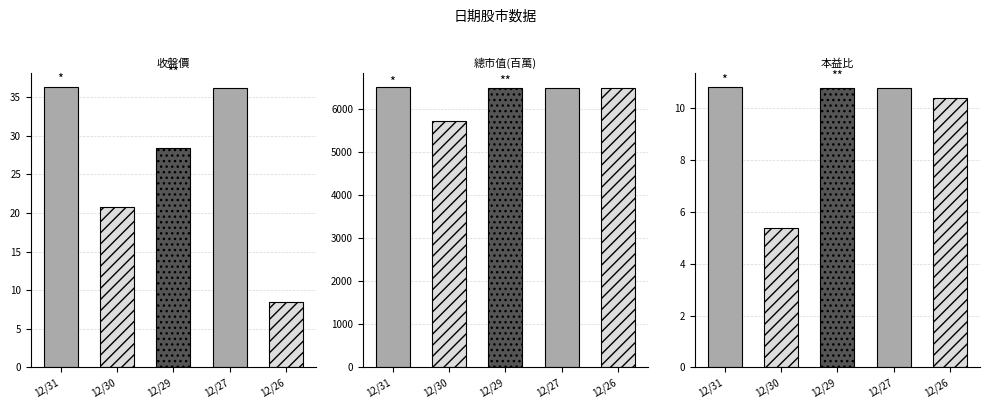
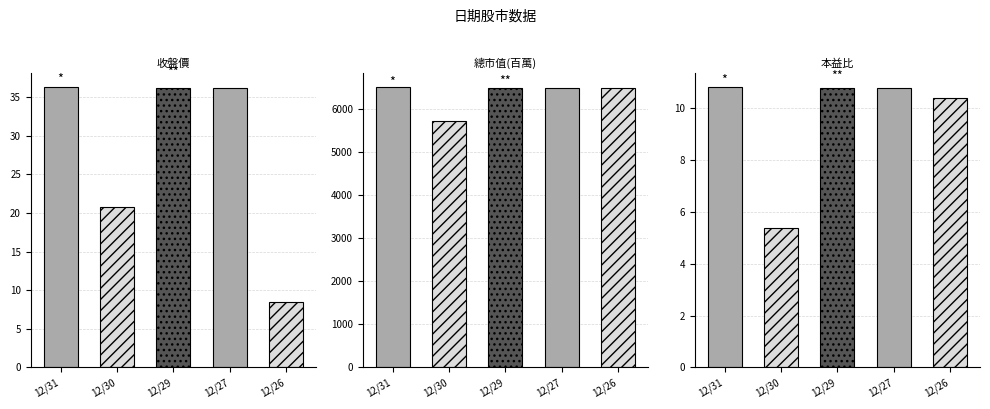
收盤價, 12/29: 28 -> 36
